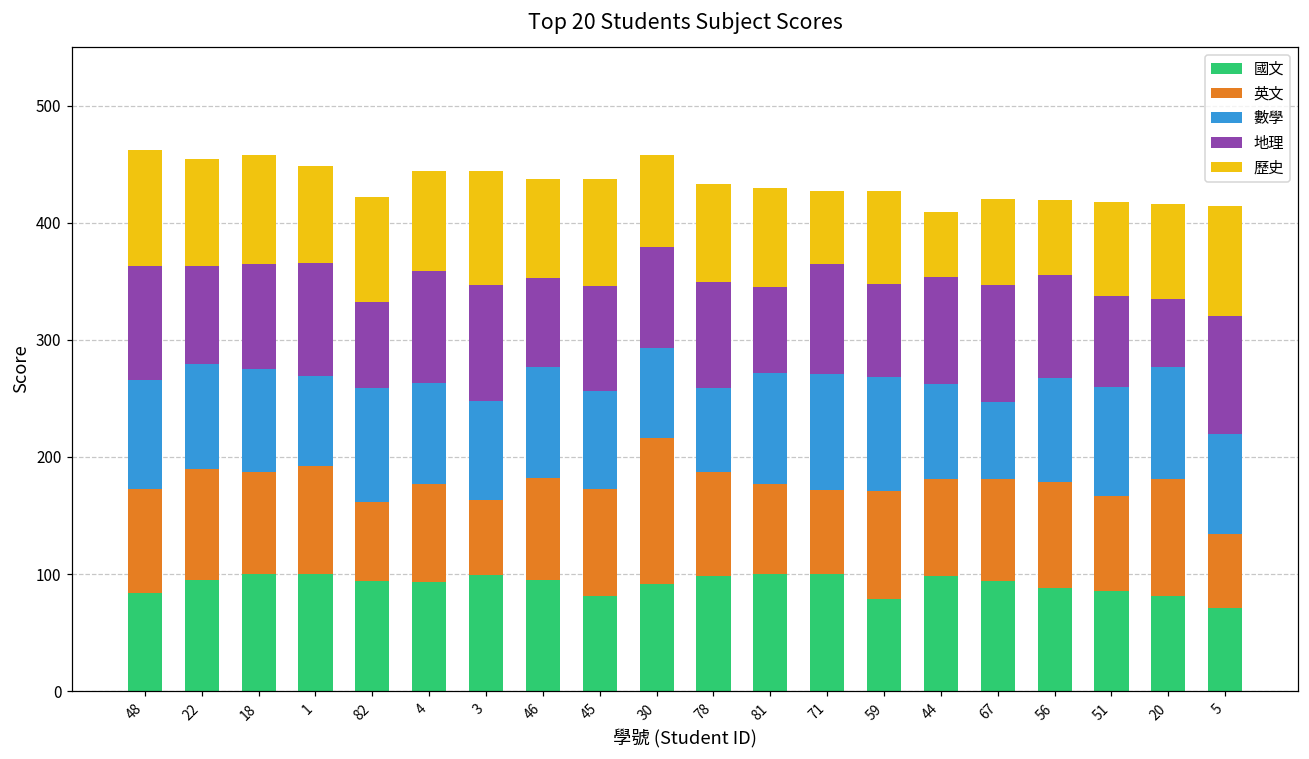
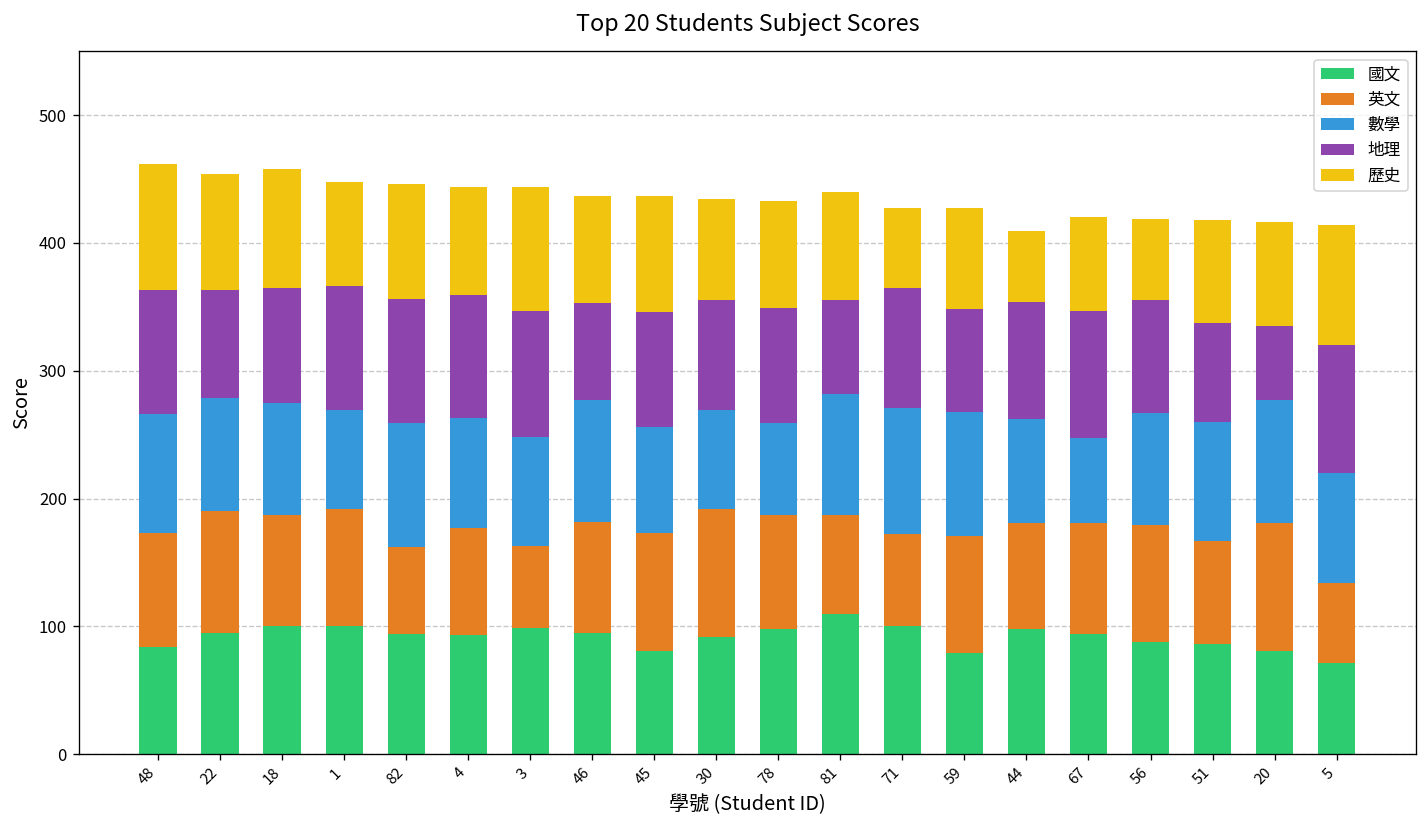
地理, 82: 73 -> 97
英文, 30: 124 -> 100
國文, 81: 100 -> 110
